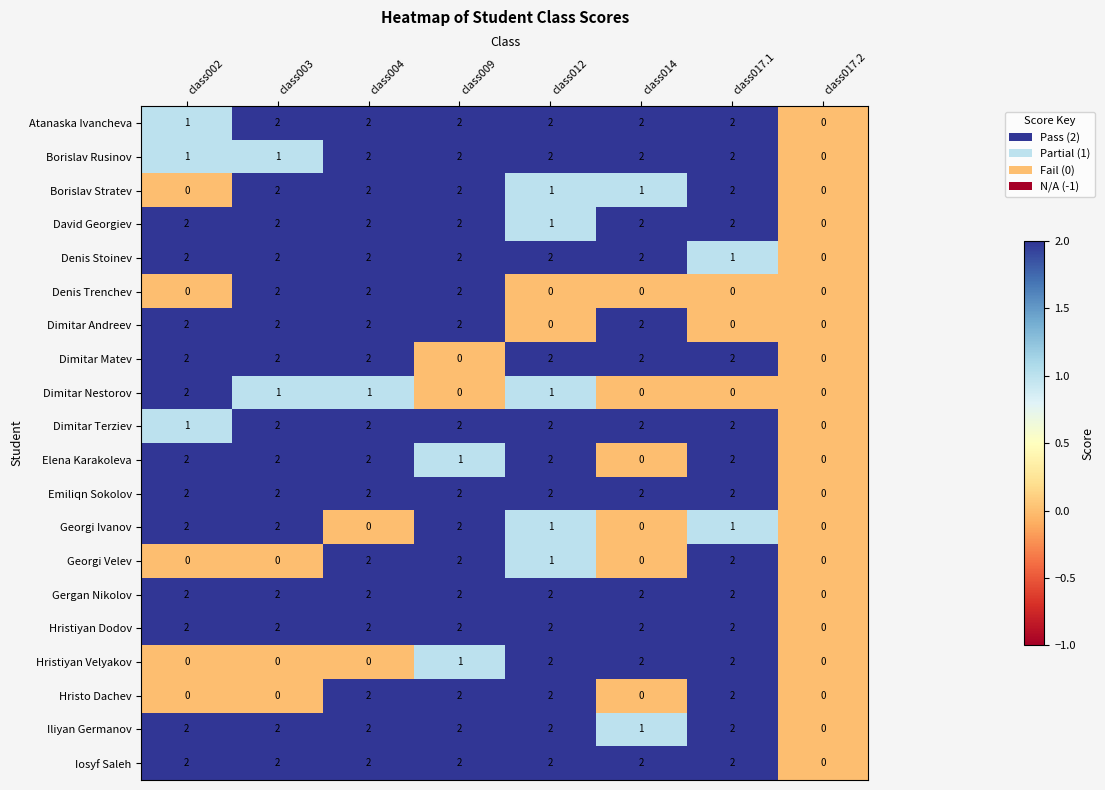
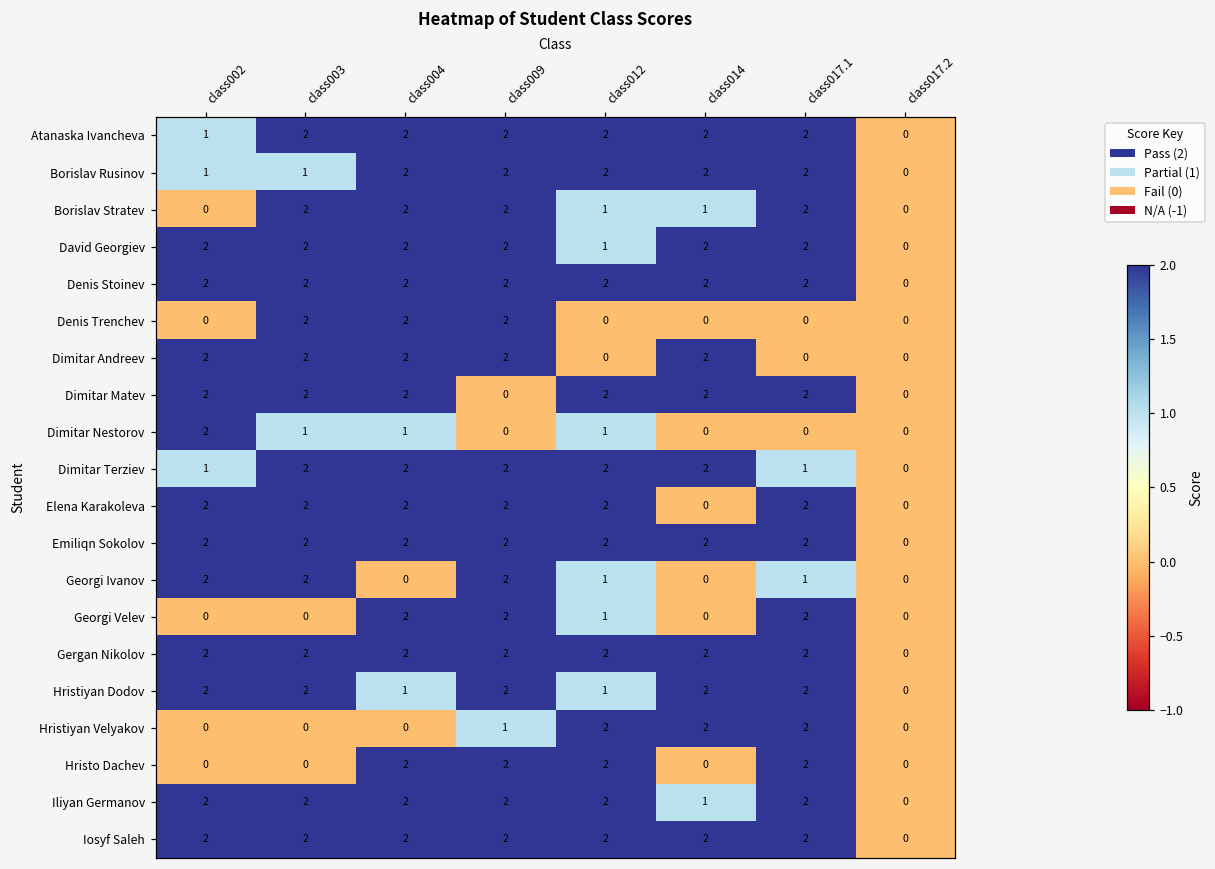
Denis Stoinev, class017.1: 1 -> 2
Dimitar Terziev, class017.1: 2 -> 1
Elena Karakoleva, class009: 1 -> 2
Hristiyan Dodov, class004: 2 -> 1
Hristiyan Dodov, class012: 2 -> 1
